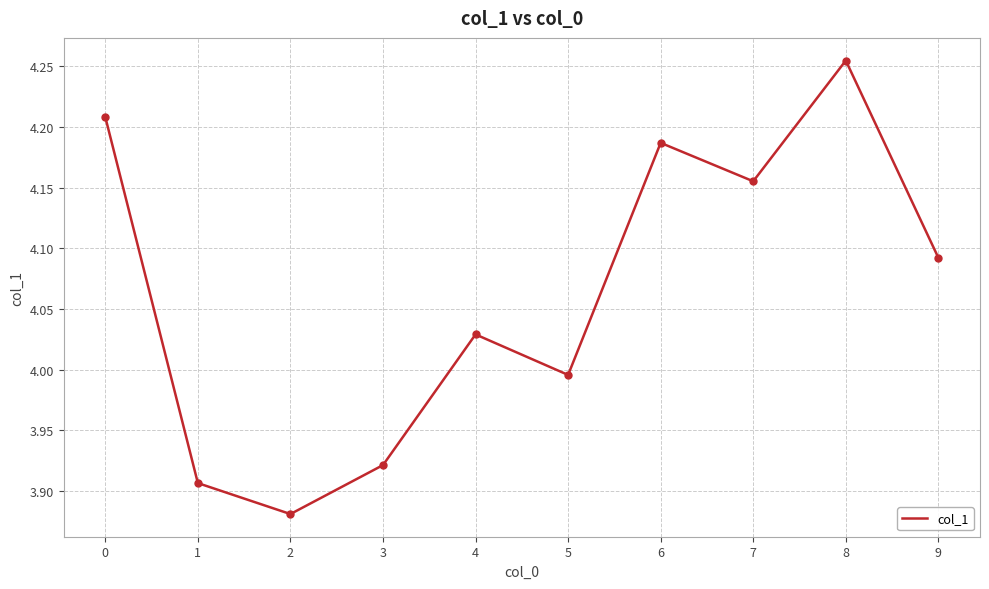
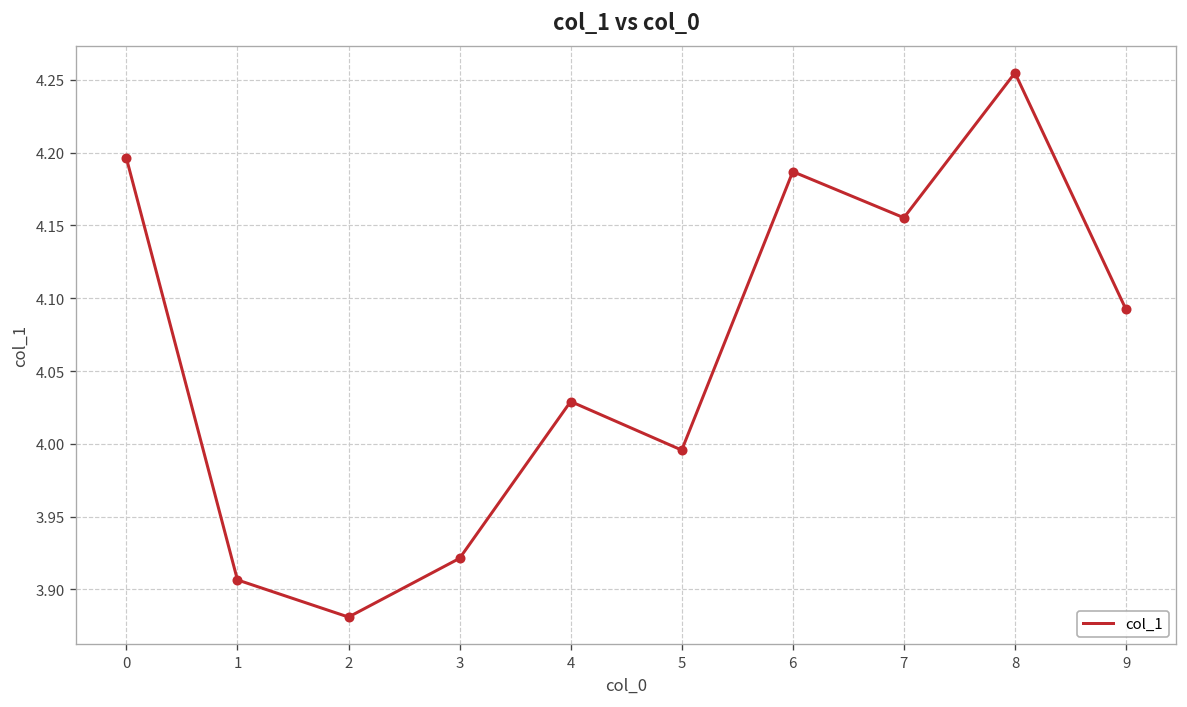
0: 4.208 -> 4.196
